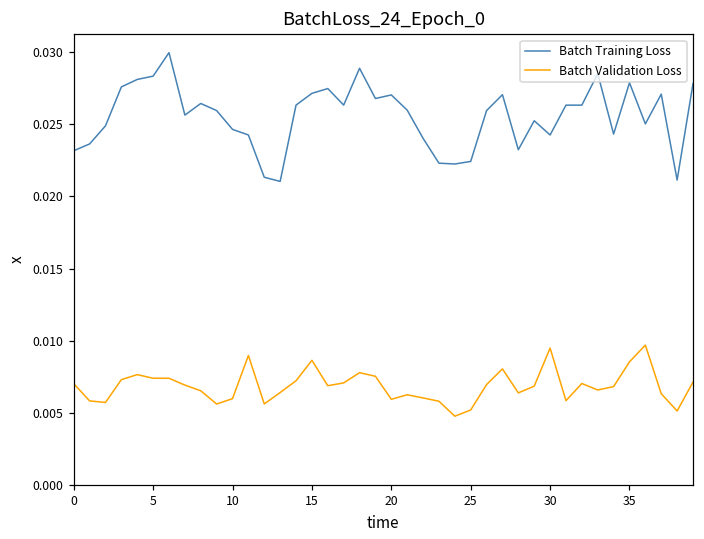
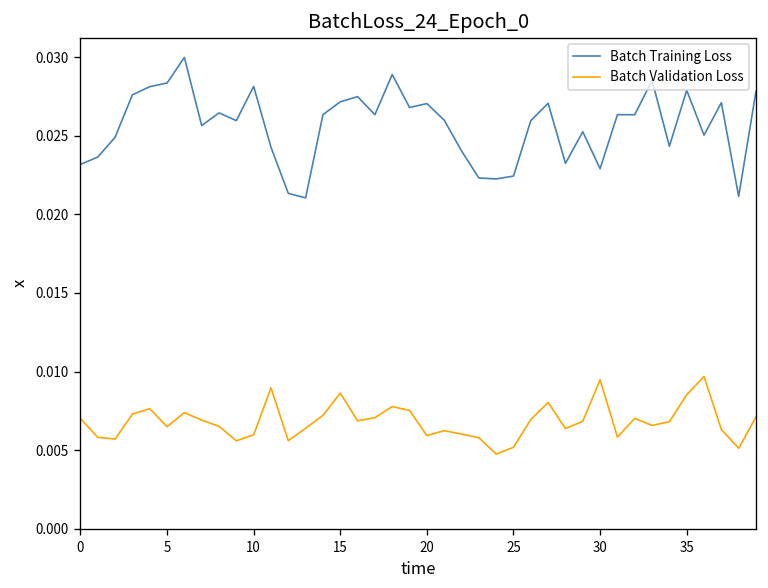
Batch Validation Loss, 5: 0.0074 -> 0.0065
Batch Training Loss, 10: 0.0247 -> 0.0281
Batch Training Loss, 30: 0.0243 -> 0.0229
